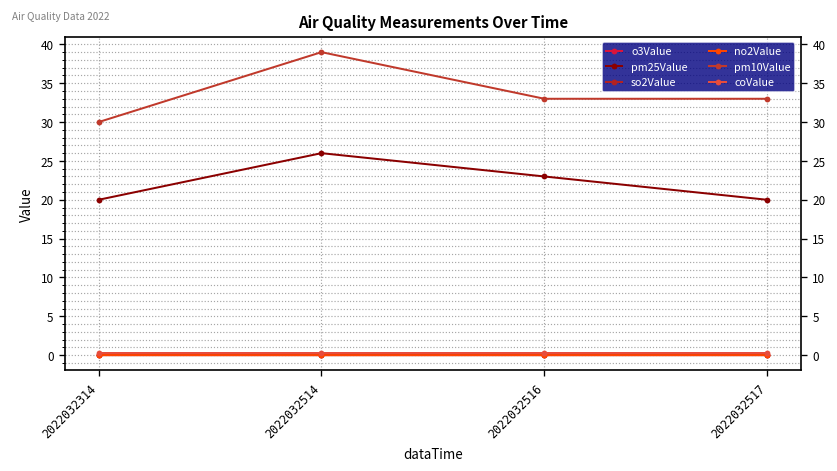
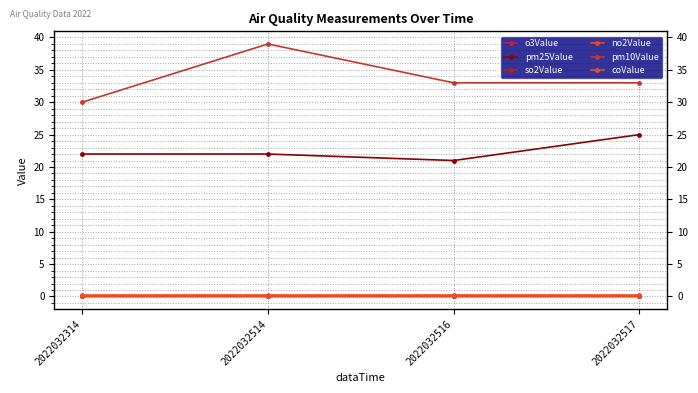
pm25Value, 2022032314: 20 -> 22
pm25Value, 2022032514: 26 -> 22
pm25Value, 2022032516: 23 -> 21
pm25Value, 2022032517: 20 -> 25
